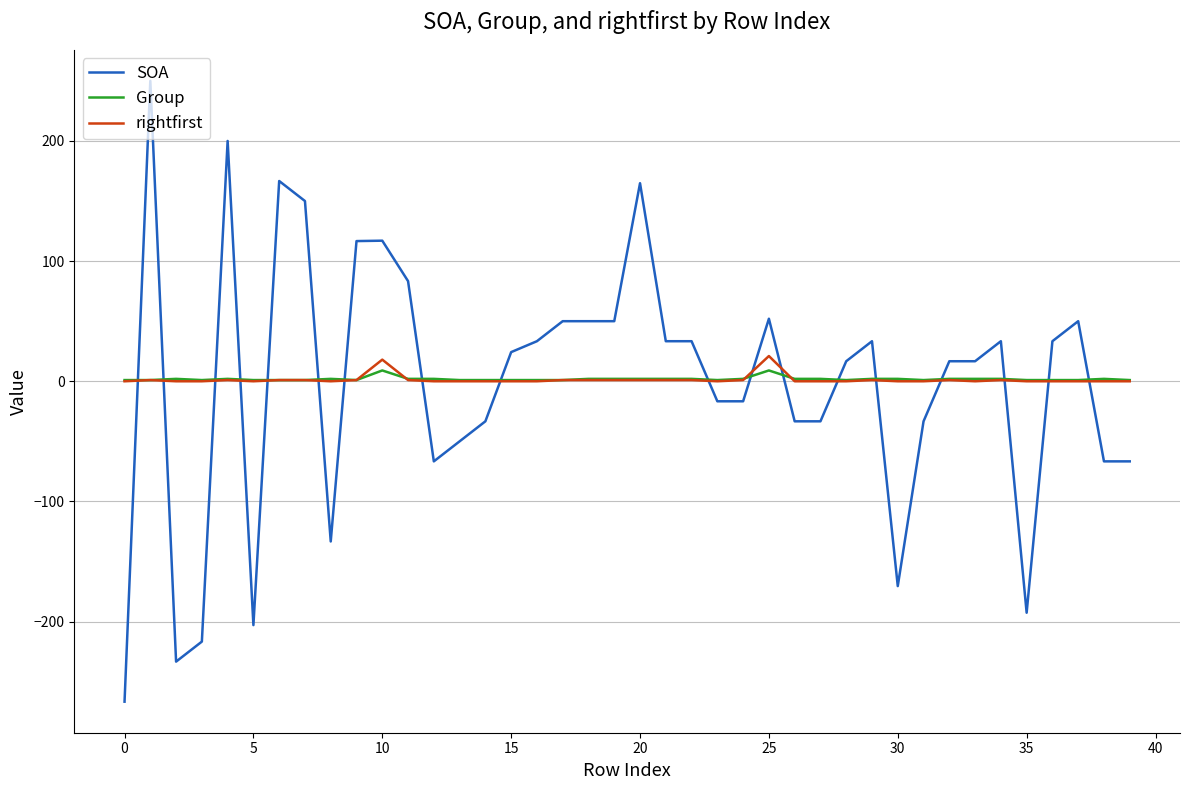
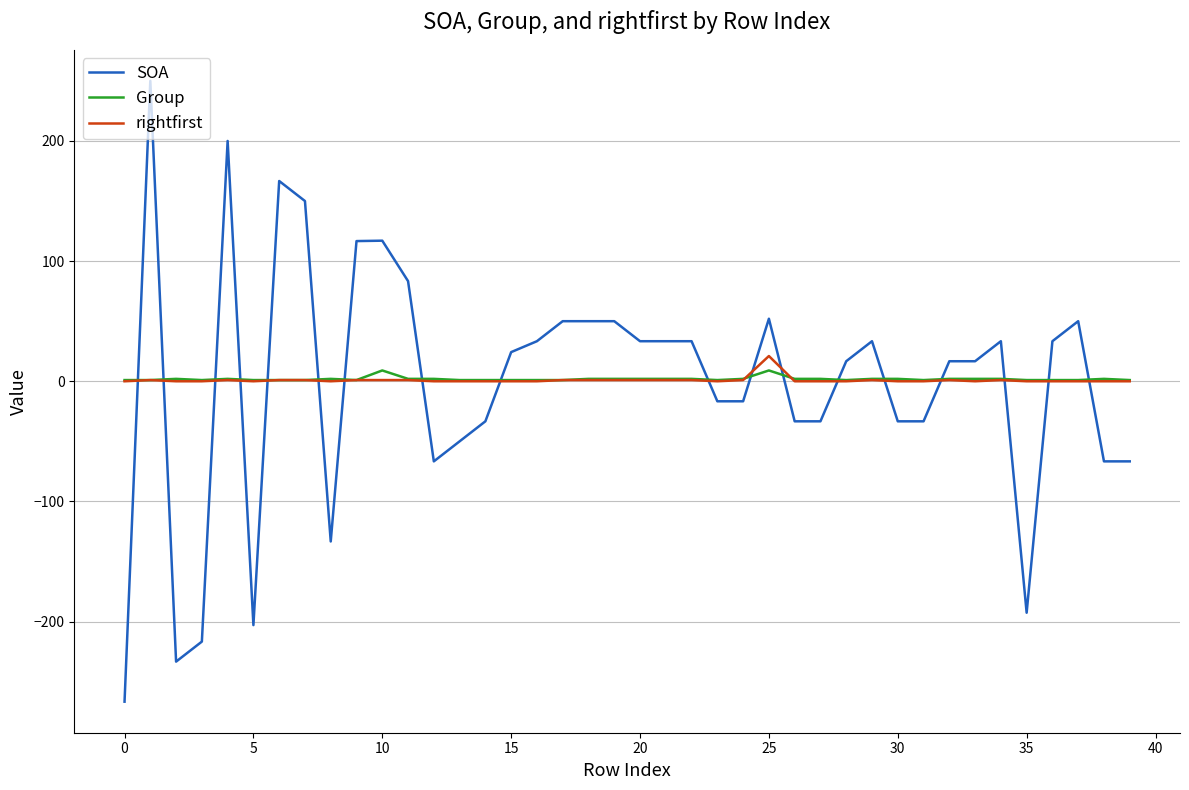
rightfirst, 10: 18 -> 1
SOA, 20: 165 -> 33
SOA, 30: -170 -> -33
